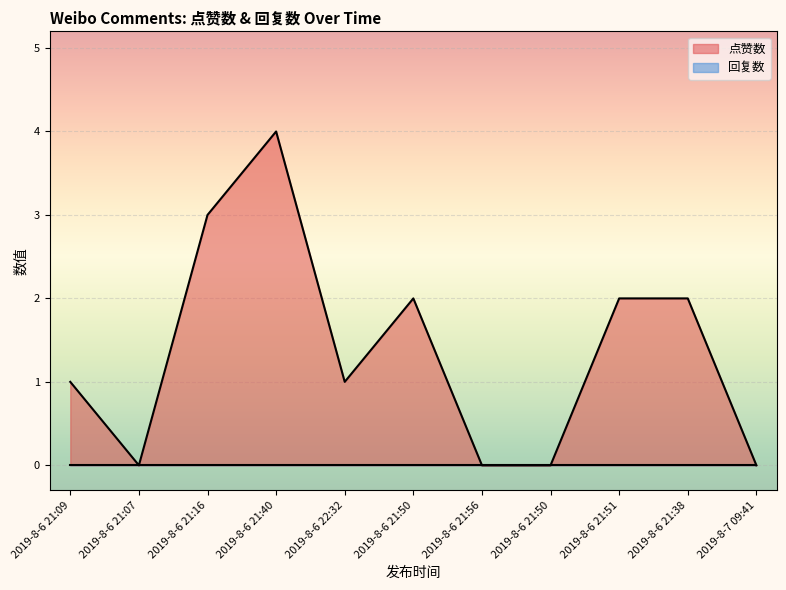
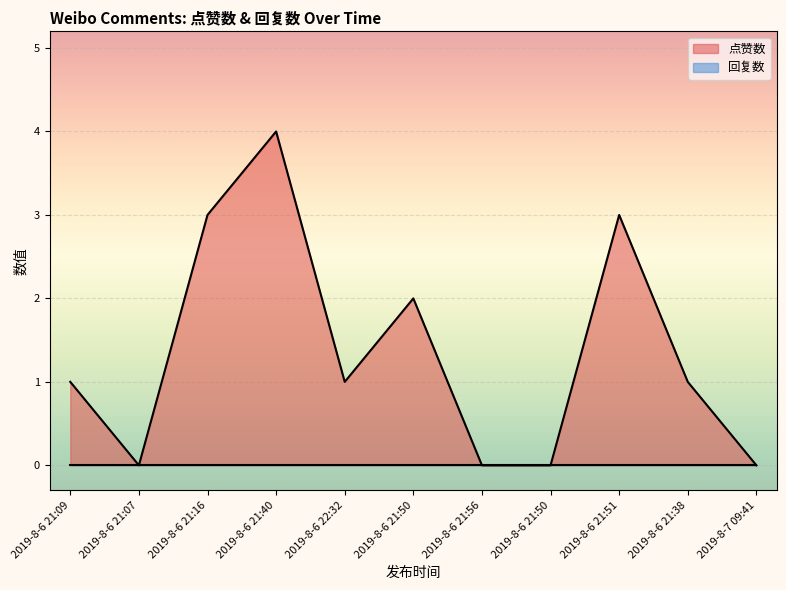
点赞数, 2019-8-6 21:51: 2 -> 3
点赞数, 2019-8-6 21:38: 2 -> 1
